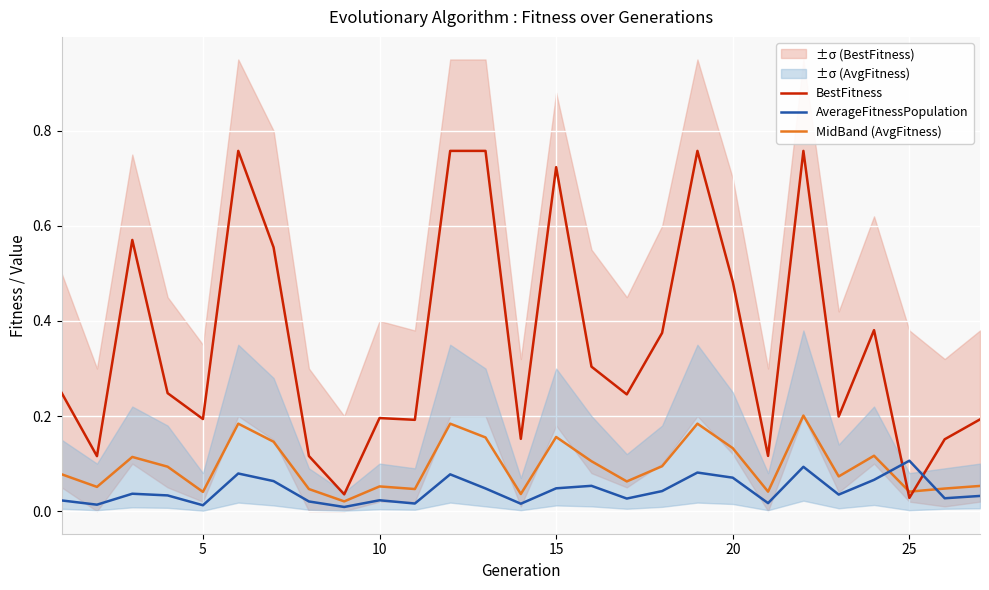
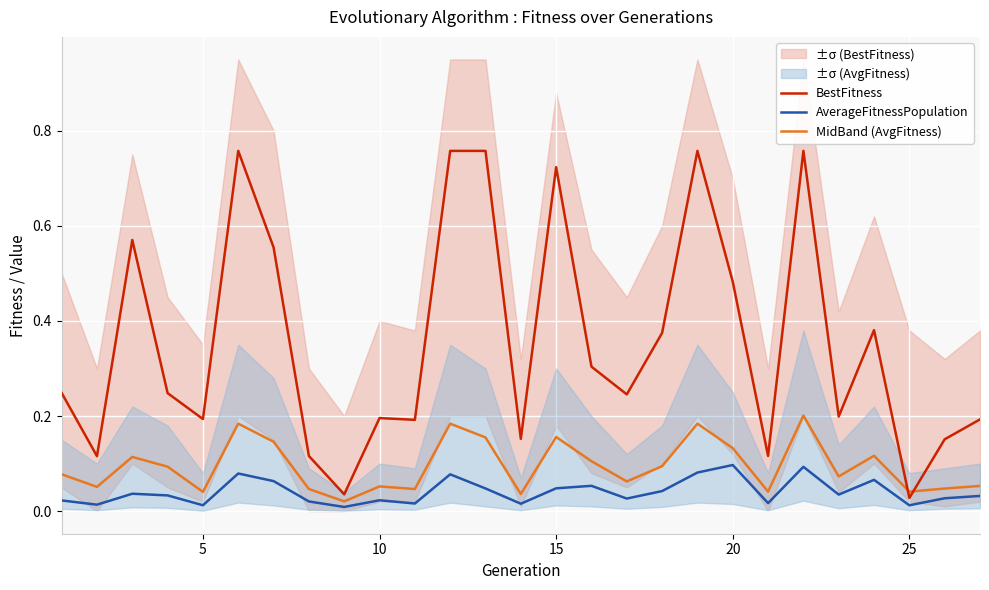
AverageFitnessPopulation, 20: 0.07 -> 0.10
AverageFitnessPopulation, 25: 0.11 -> 0.01
